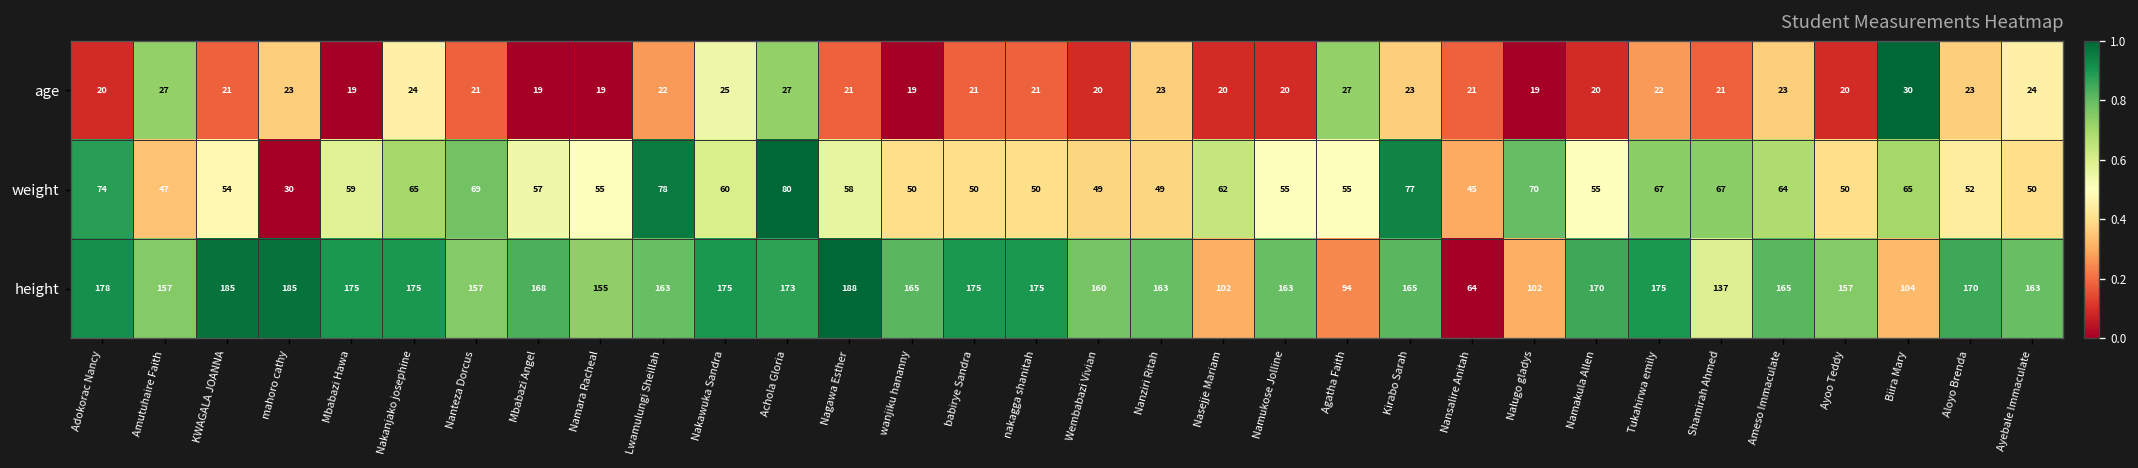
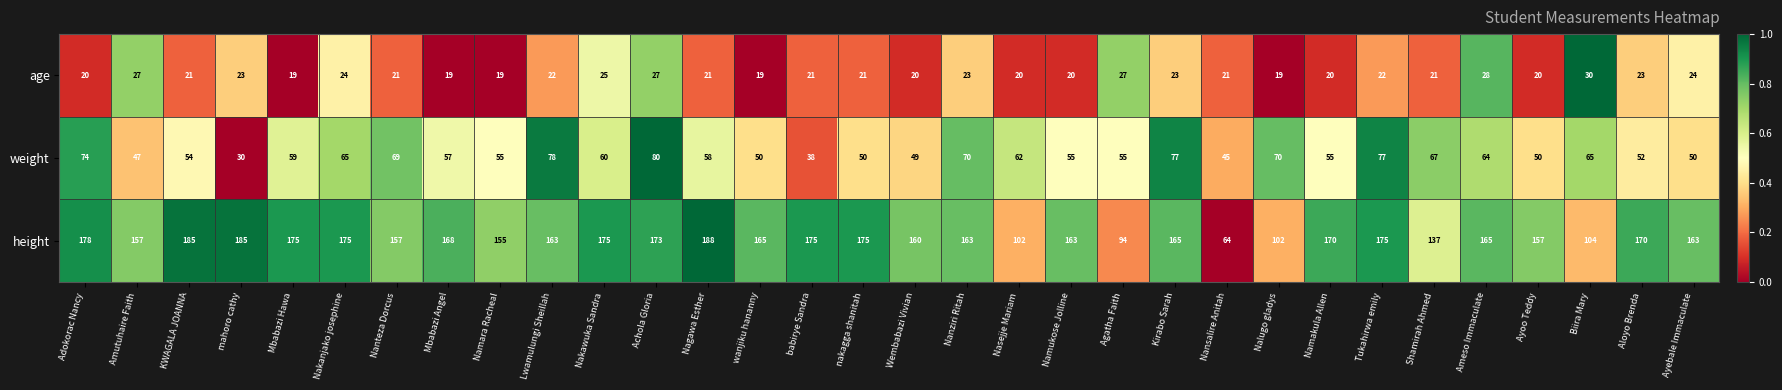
age, Ameso Immaculate: 23 -> 28
weight, babirye Sandra: 50 -> 38
weight, Nanziri Ritah: 49 -> 70
weight, Tukahirwa emily: 67 -> 77
